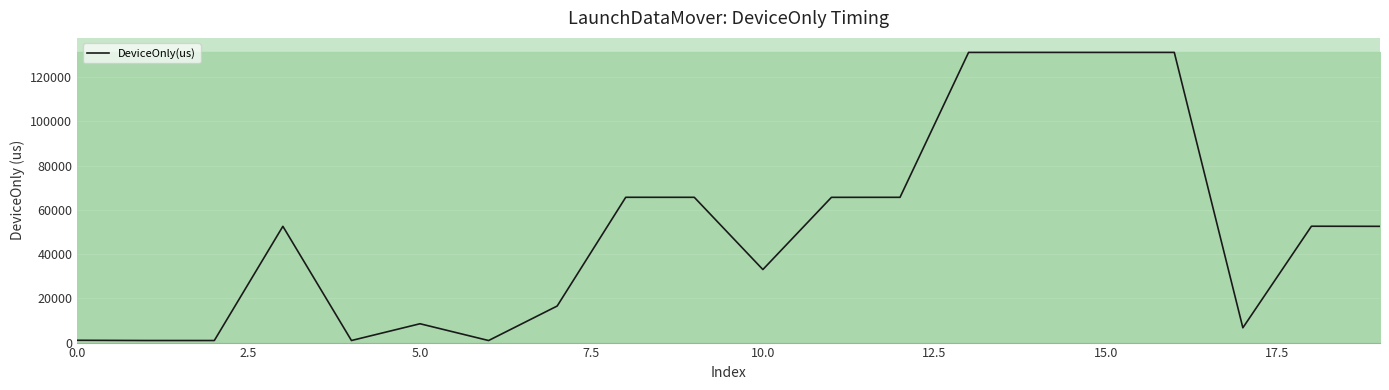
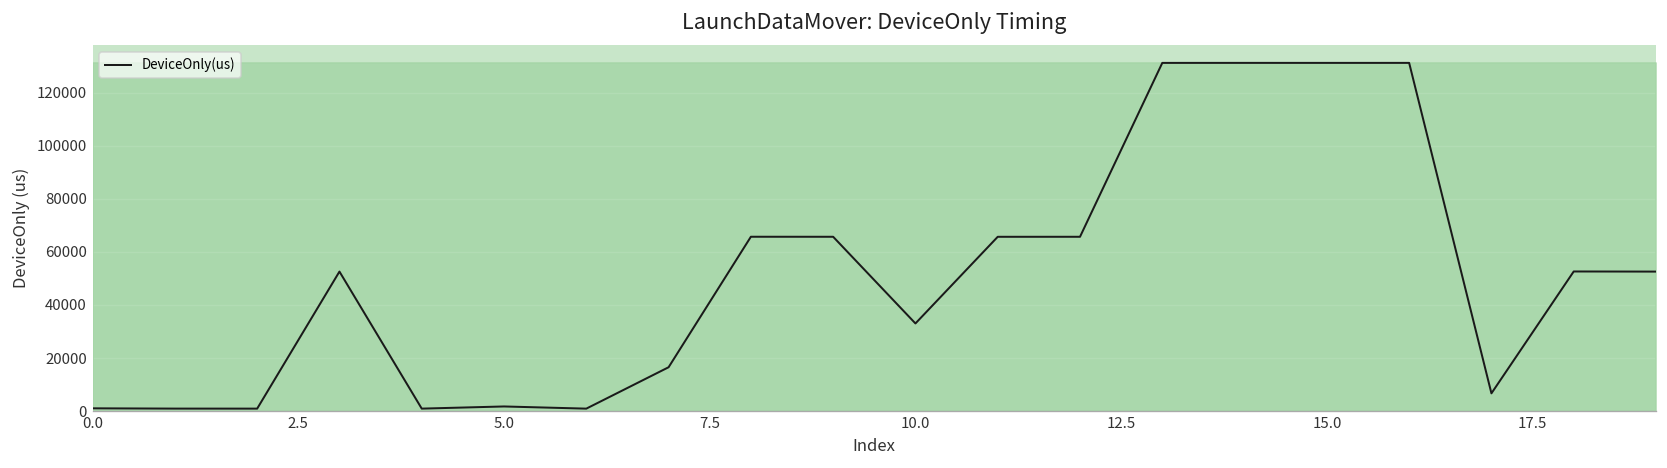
DeviceOnly(us), 5.0: 9000 -> 2000
